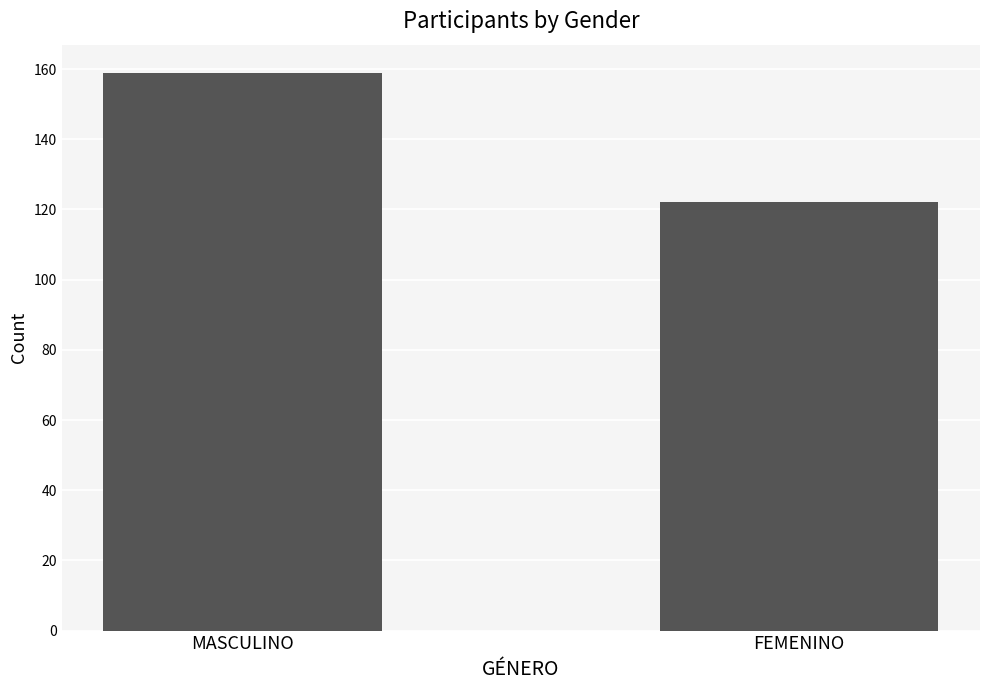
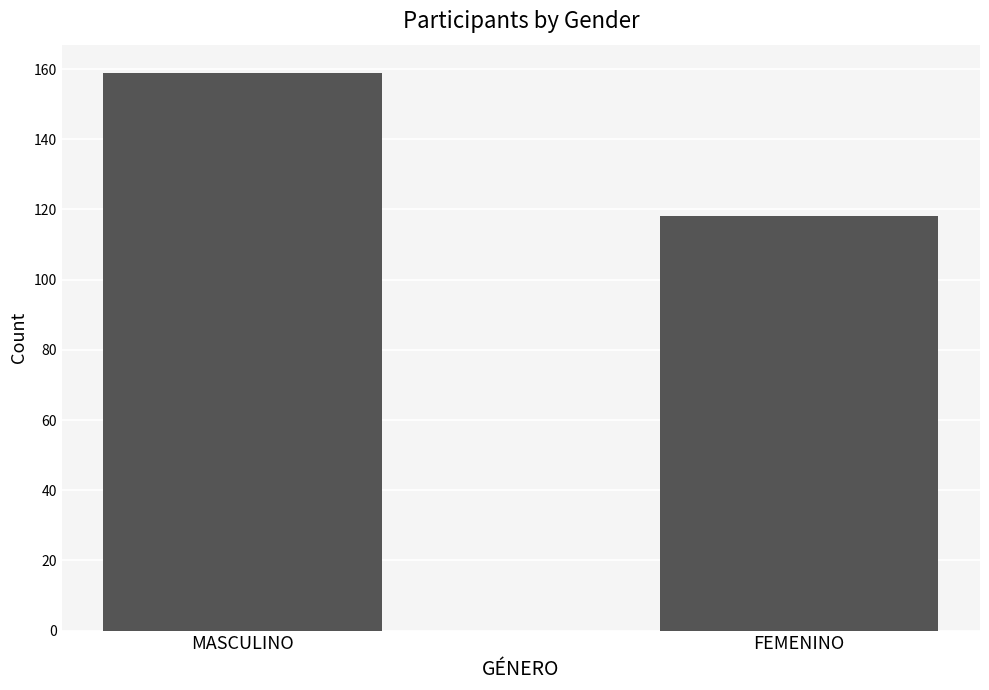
FEMENINO: 122 -> 118
